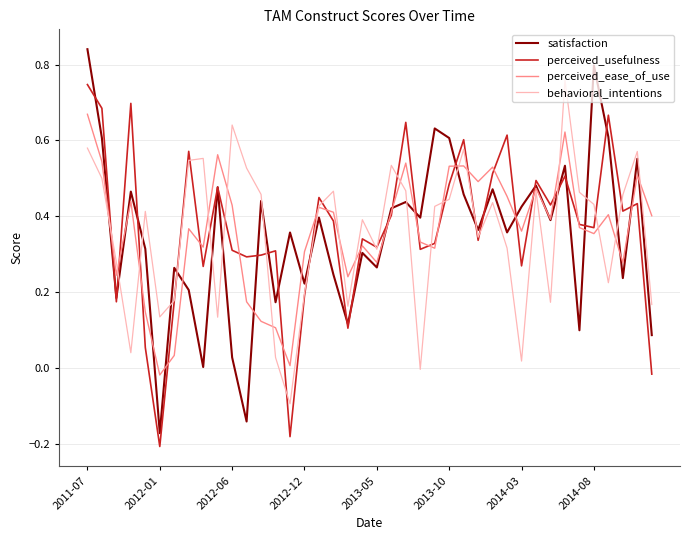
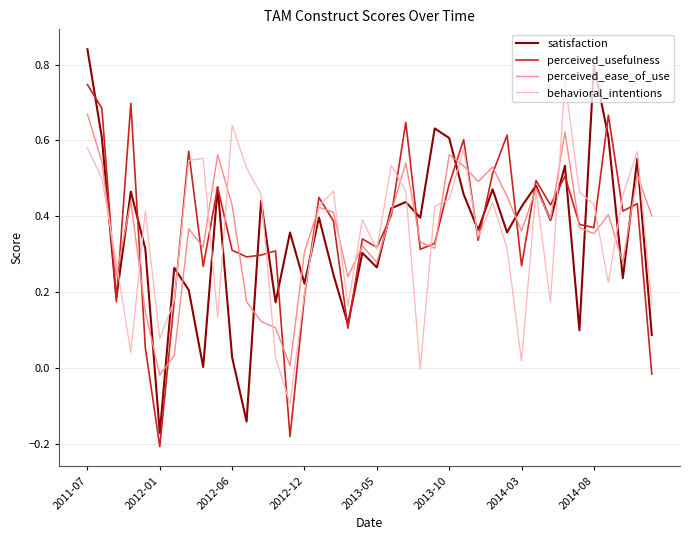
behavioral_intentions, 2012-01: 0.13 -> 0.08
perceived_ease_of_use, 2013-10: 0.53 -> 0.56
